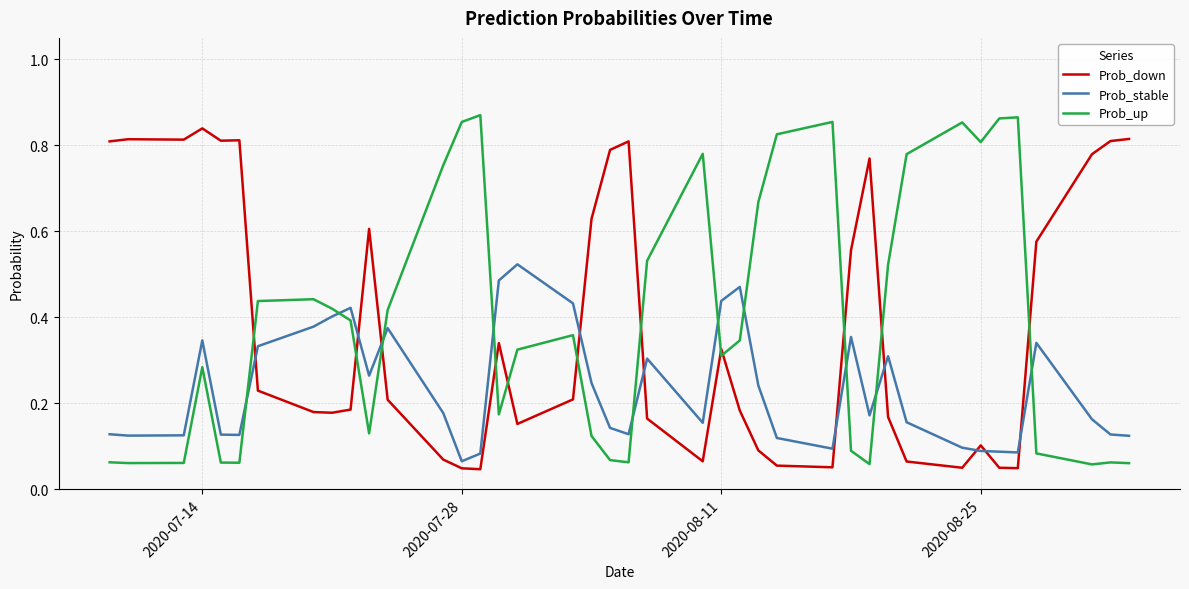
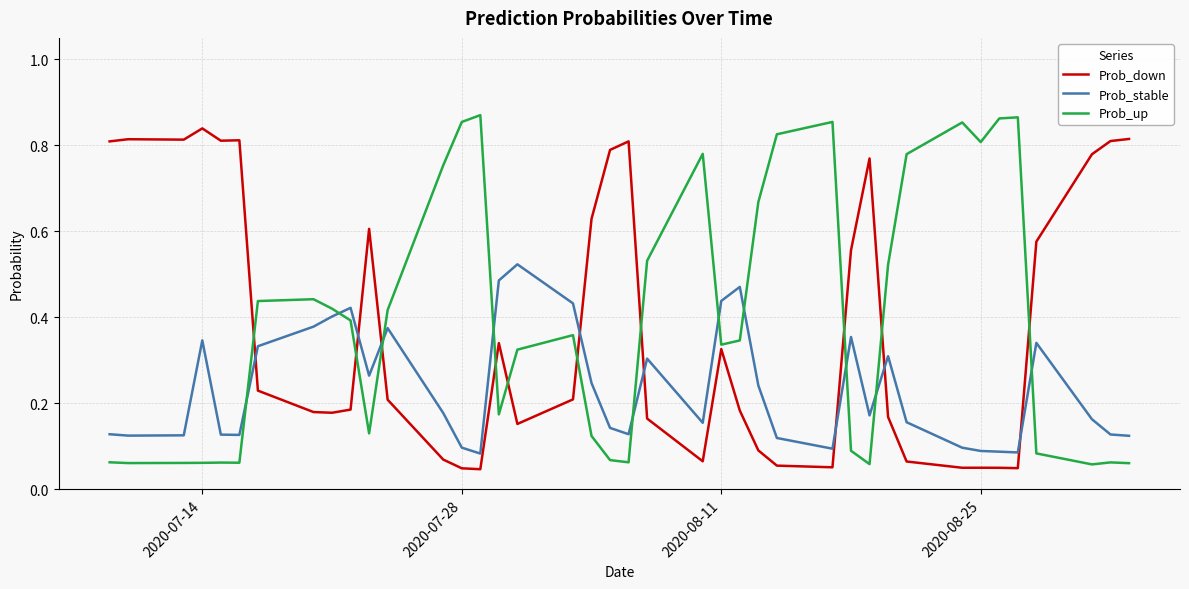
Prob_up, 2020-07-14: 0.28 -> 0.06
Prob_stable, 2020-07-28: 0.07 -> 0.10
Prob_up, 2020-08-11: 0.31 -> 0.34
Prob_down, 2020-08-25: 0.10 -> 0.05
